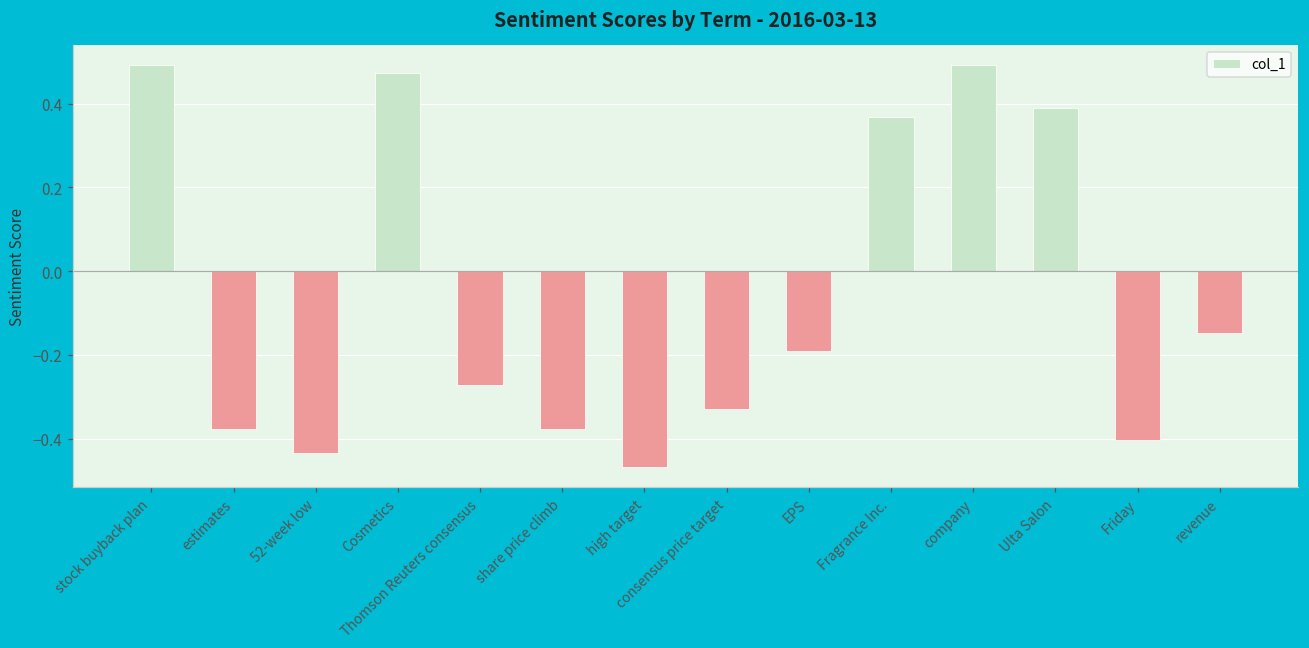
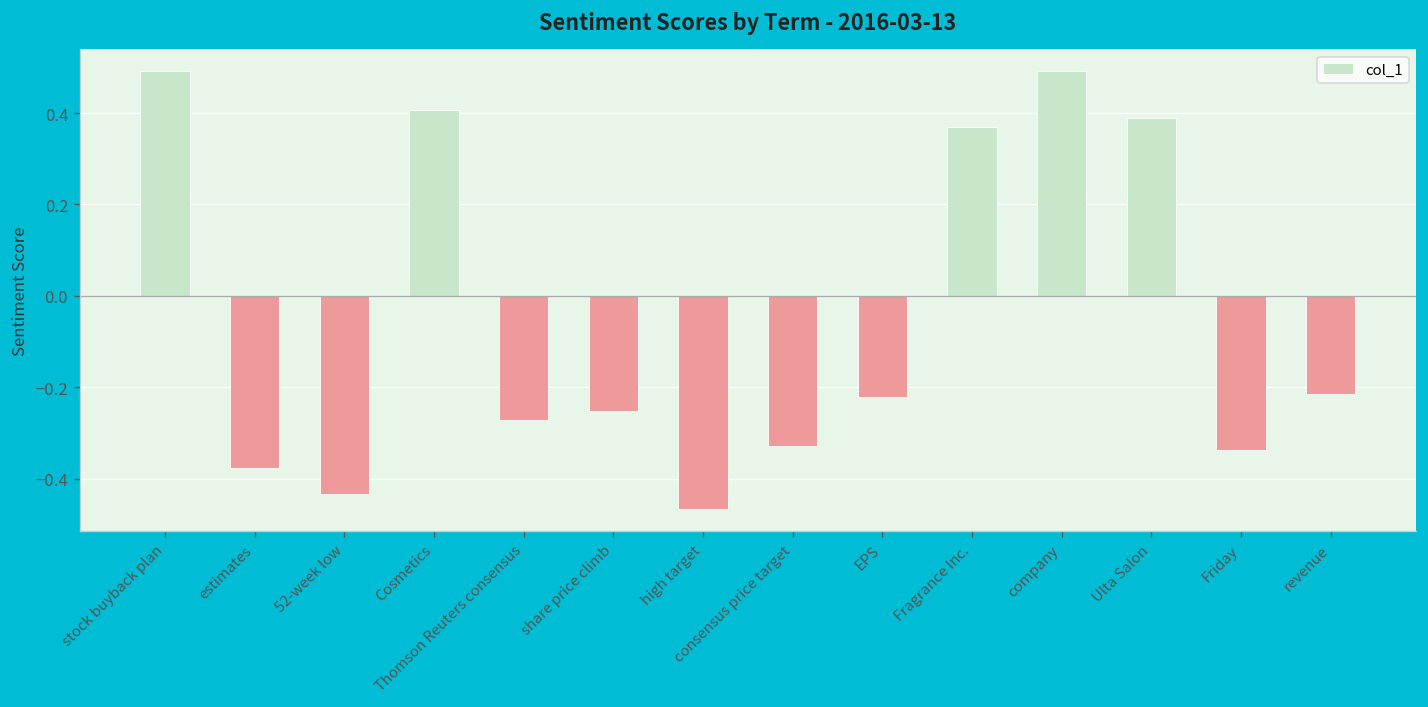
Cosmetics: 0.47 -> 0.41
share price climb: -0.38 -> -0.25
EPS: -0.19 -> -0.22
Friday: -0.40 -> -0.34
revenue: -0.15 -> -0.22
